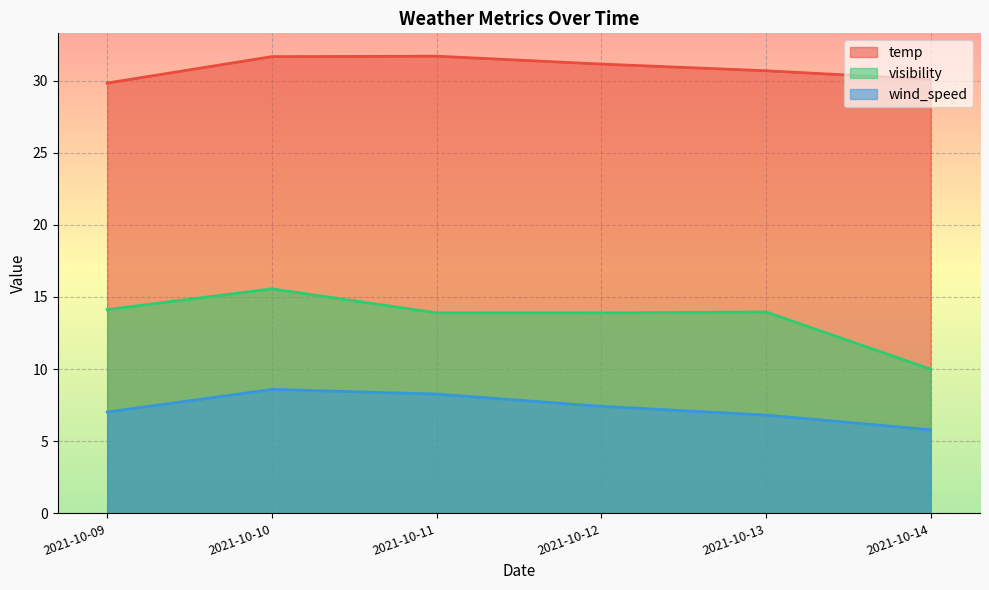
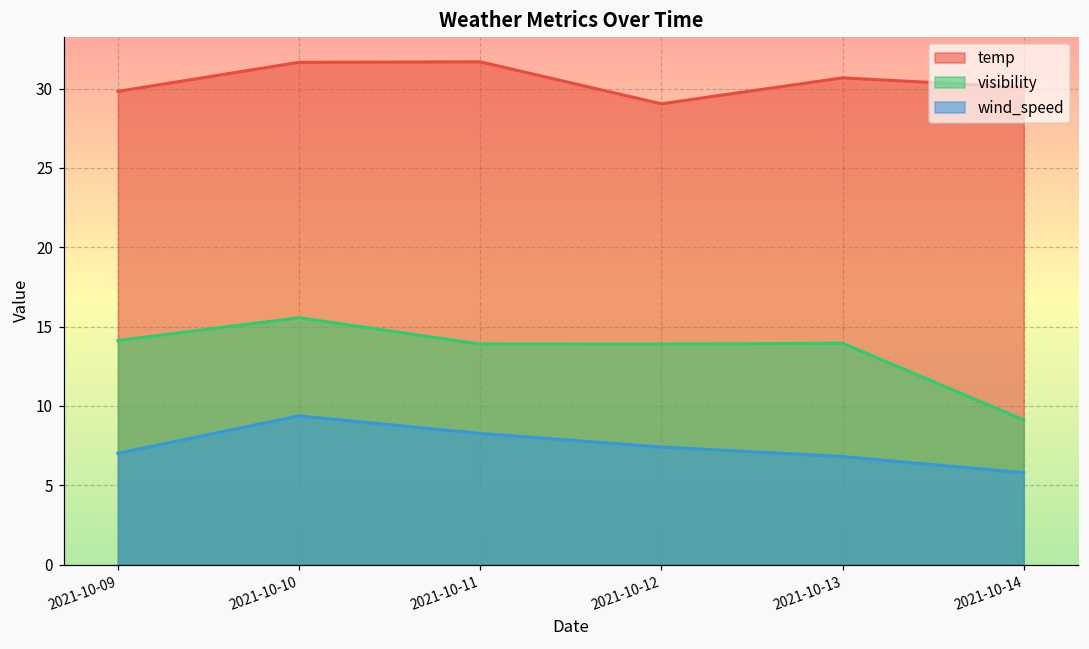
wind_speed, 2021-10-10: 8.6 -> 9.4
temp, 2021-10-12: 31.1 -> 29.0
visibility, 2021-10-14: 10.0 -> 9.1
